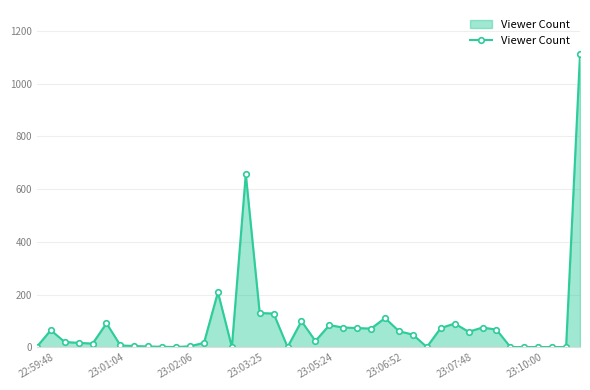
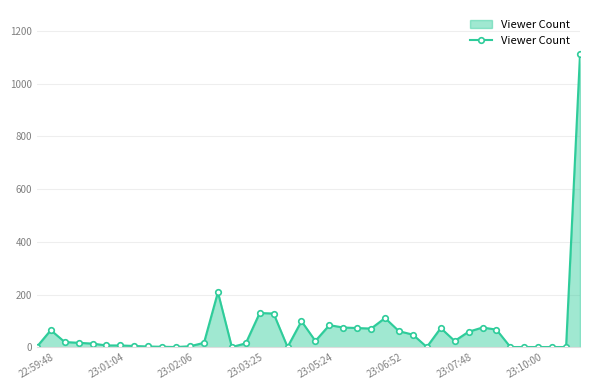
23:01:04: 90 -> 10
23:03:25: 660 -> 20
23:07:48: 90 -> 20
